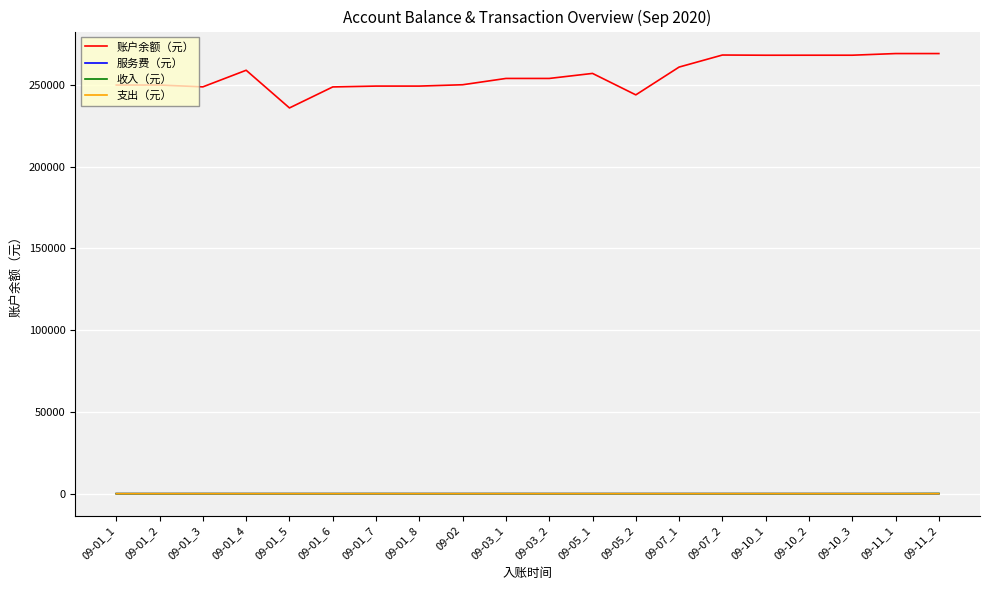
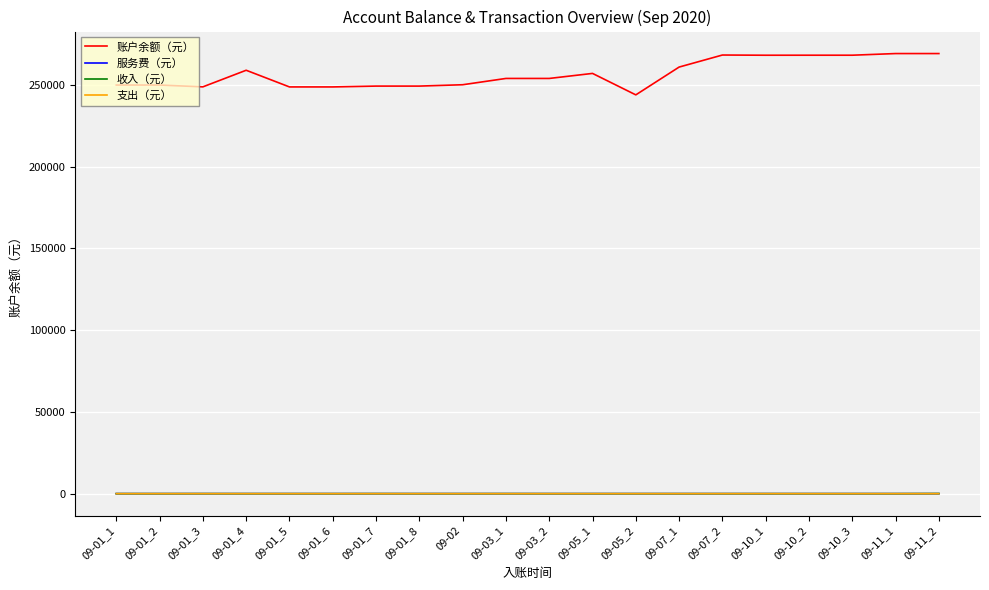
账户余额（元）, 09-01_5: 236000 -> 249000
